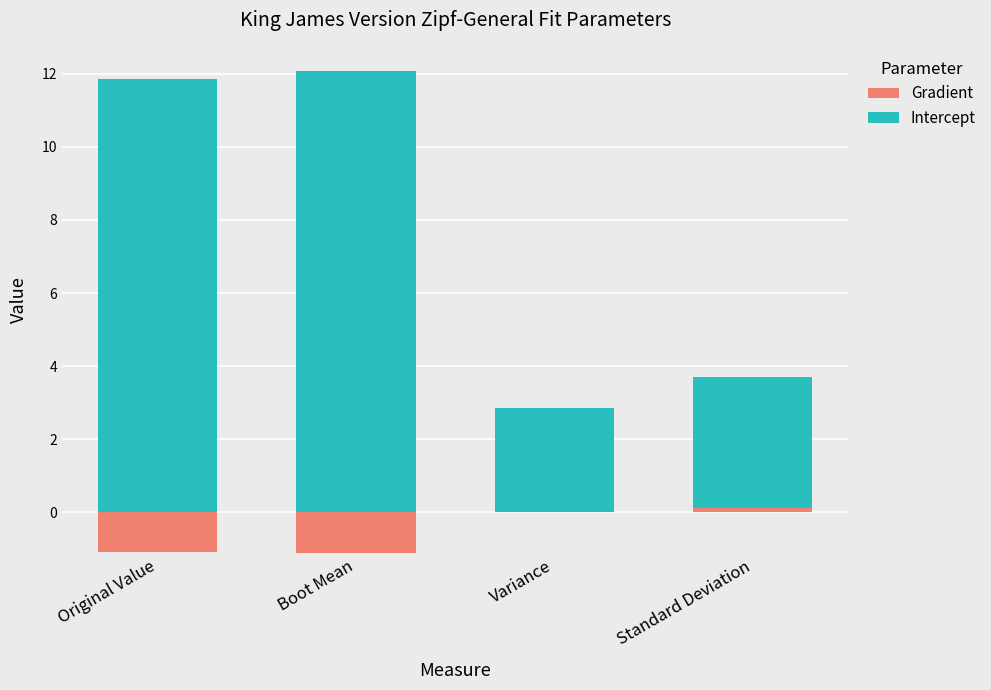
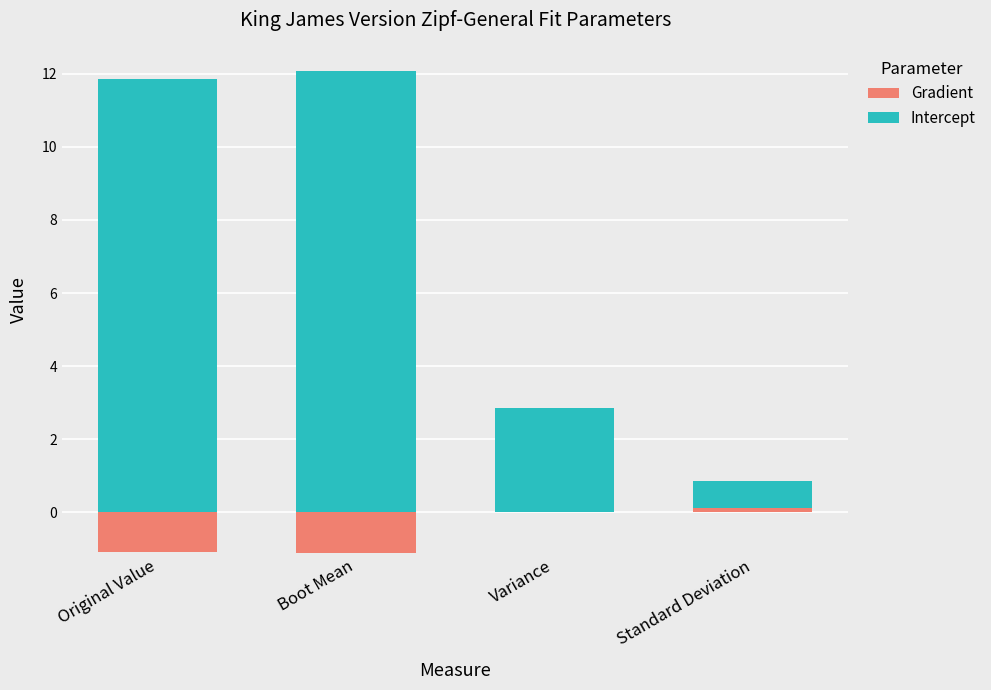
Intercept, Standard Deviation: 3.6 -> 0.7
